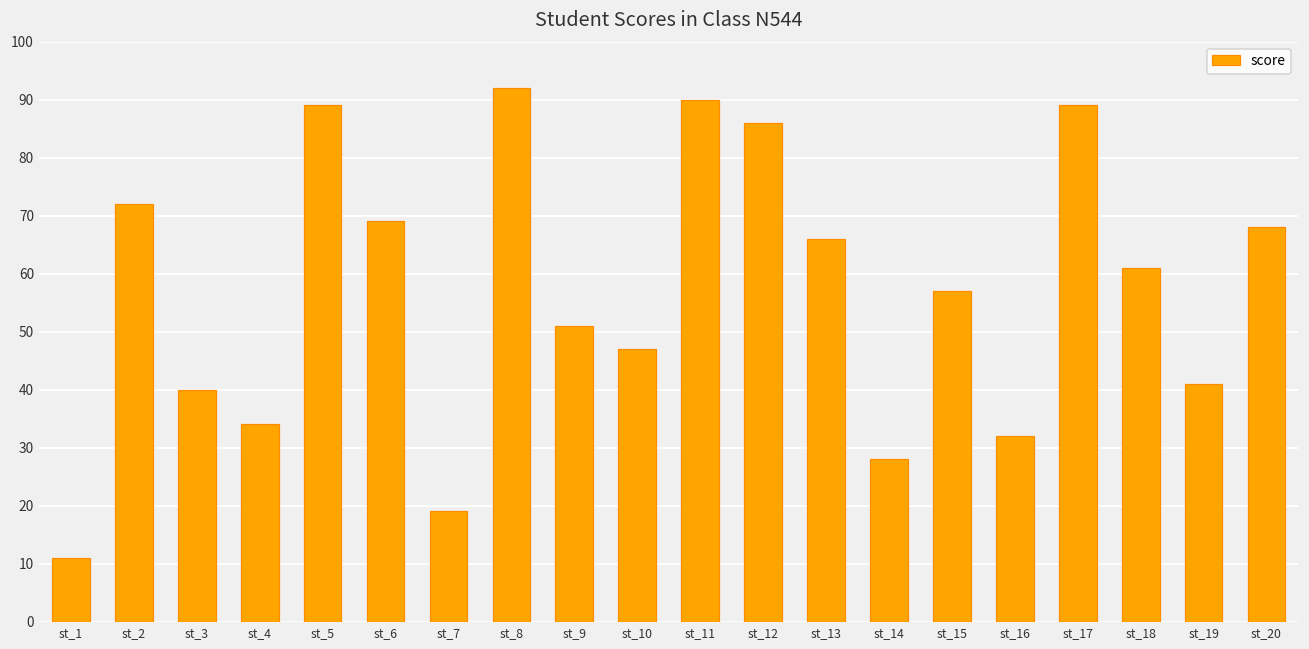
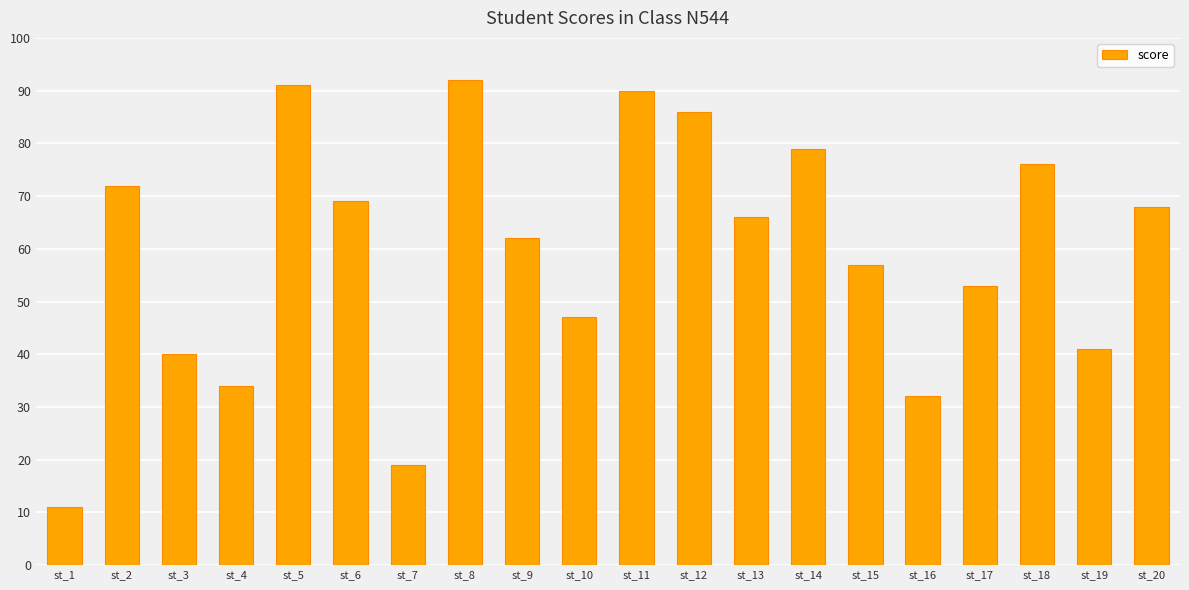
st_5: 89 -> 91
st_9: 51 -> 62
st_14: 28 -> 79
st_17: 89 -> 53
st_18: 61 -> 76
